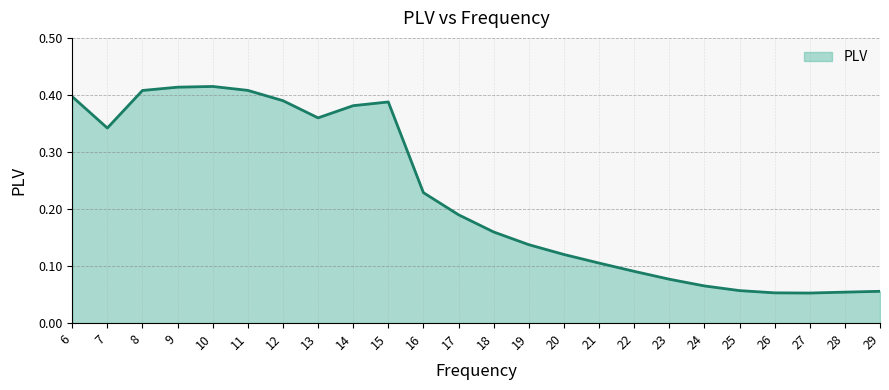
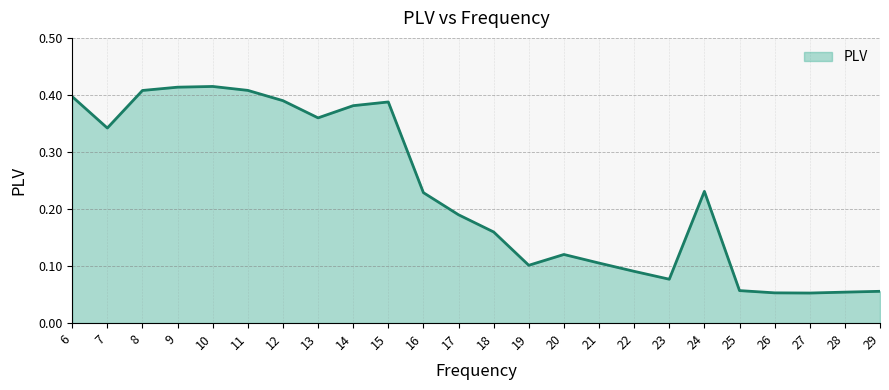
19: 0.14 -> 0.10
24: 0.07 -> 0.23
